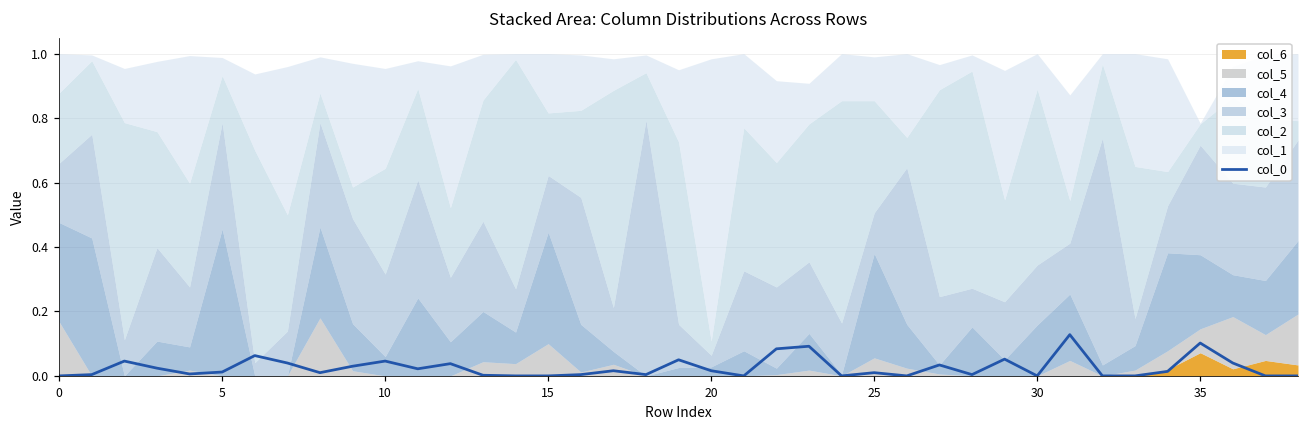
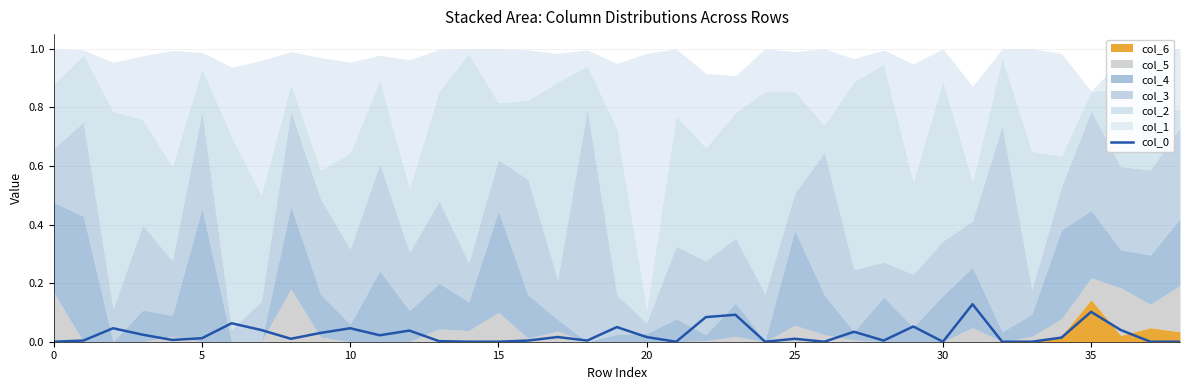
col_6, 35: 0.07 -> 0.14
